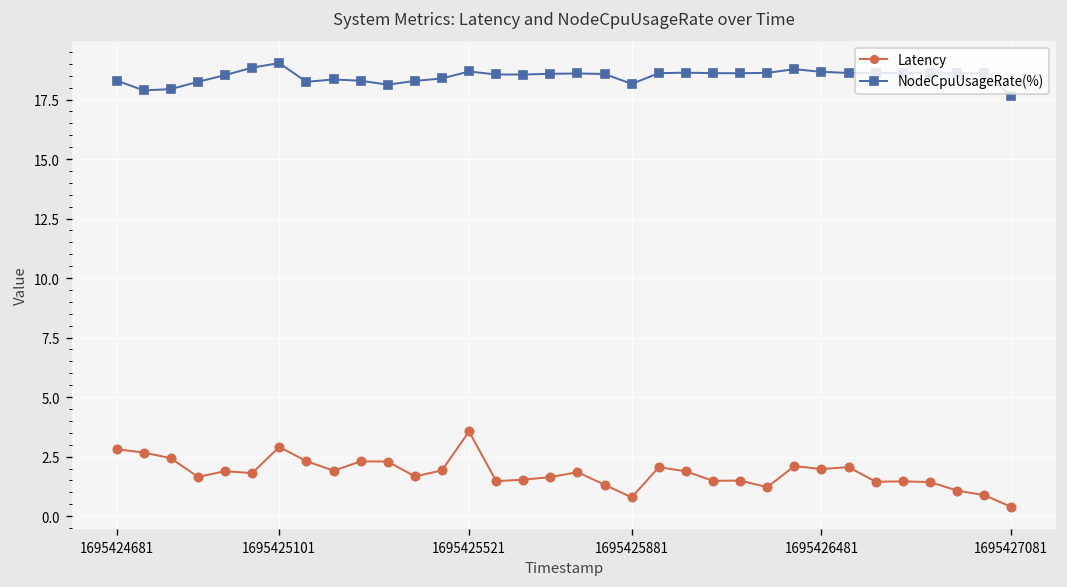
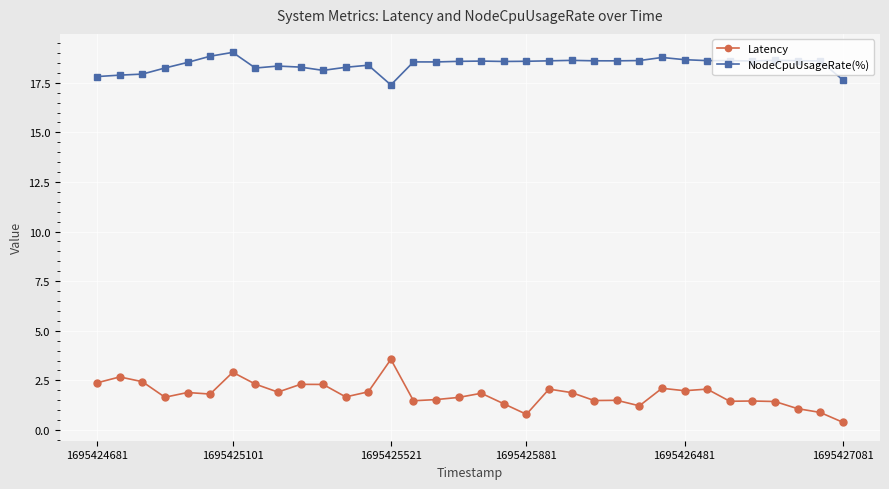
Latency, 1695424681: 2.8 -> 2.4
NodeCpuUsageRate(%), 1695424681: 18.3 -> 17.8
NodeCpuUsageRate(%), 1695425521: 18.7 -> 17.4
NodeCpuUsageRate(%), 1695425881: 18.2 -> 18.6
